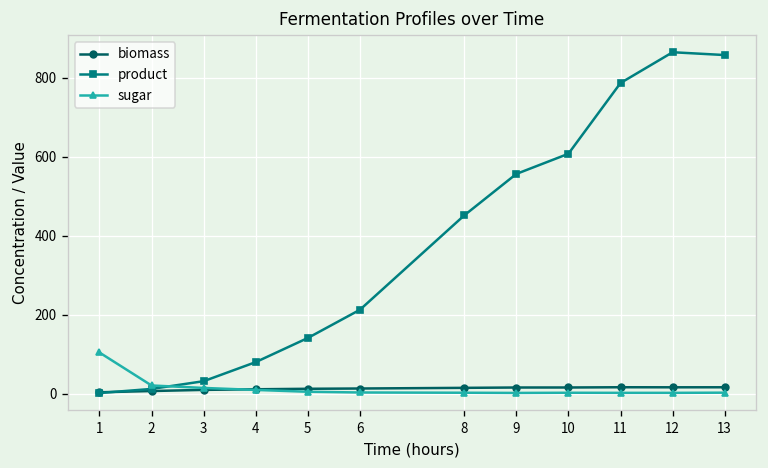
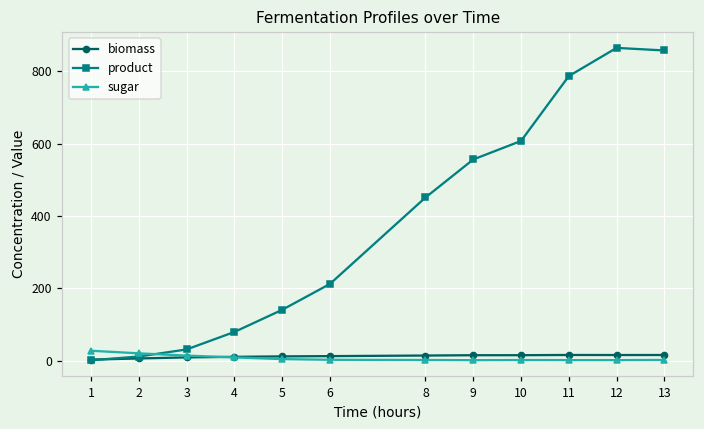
sugar, 1: 100 -> 30
